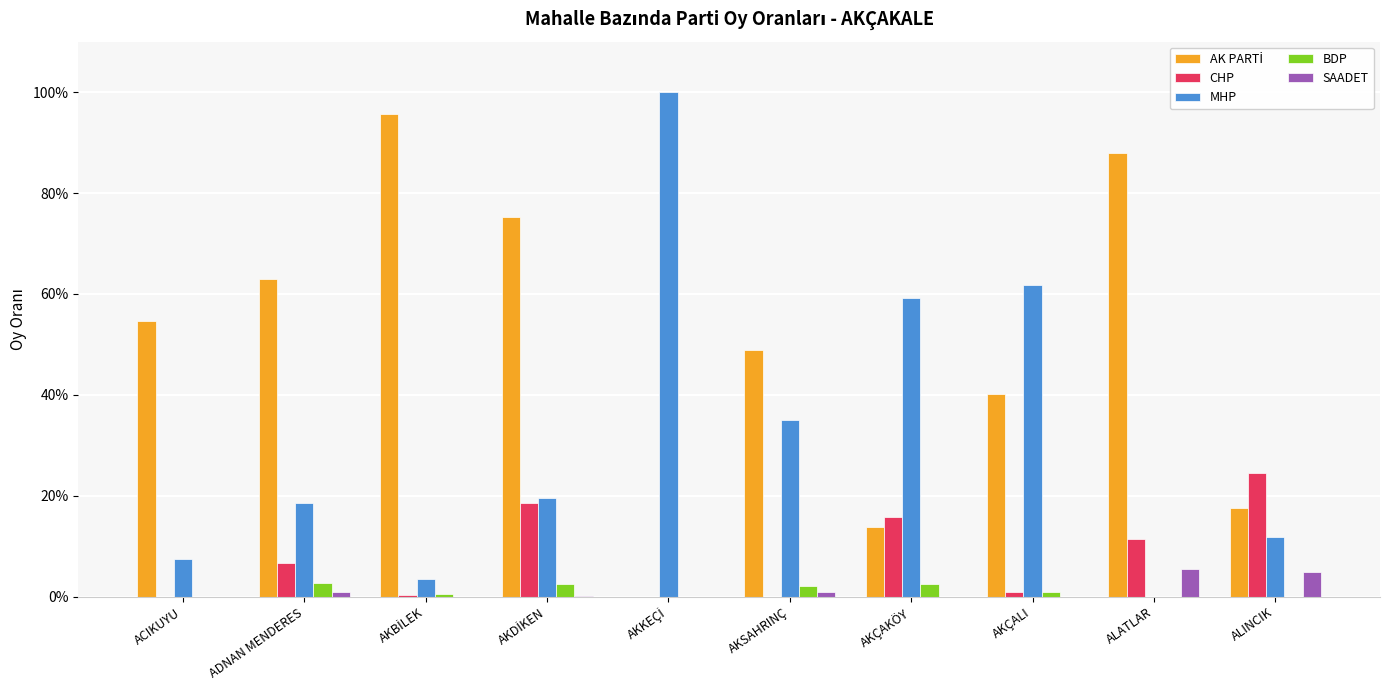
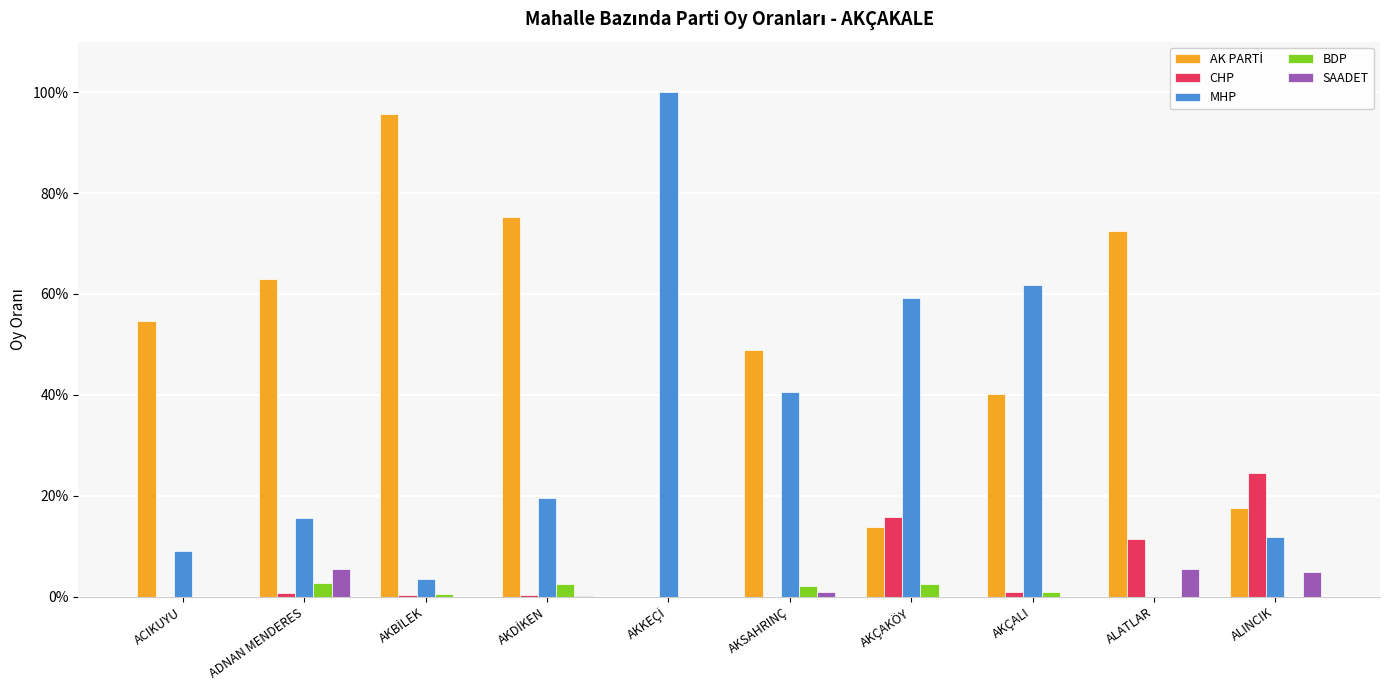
MHP, ACIKUYU: 7% -> 9%
CHP, ADNAN MENDERES: 7% -> 1%
MHP, ADNAN MENDERES: 18% -> 16%
SAADET, ADNAN MENDERES: 1% -> 5%
CHP, AKDİKEN: 19% -> 0%
MHP, AKSAHRINÇ: 35% -> 41%
AK PARTİ, ALATLAR: 88% -> 72%
